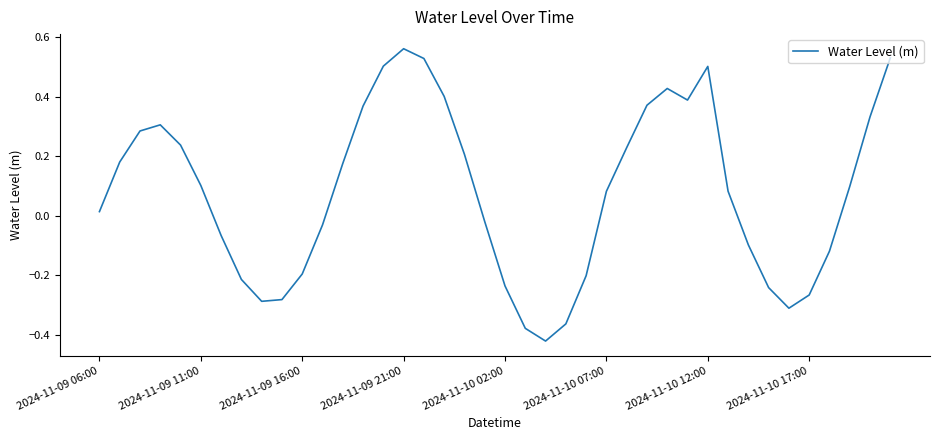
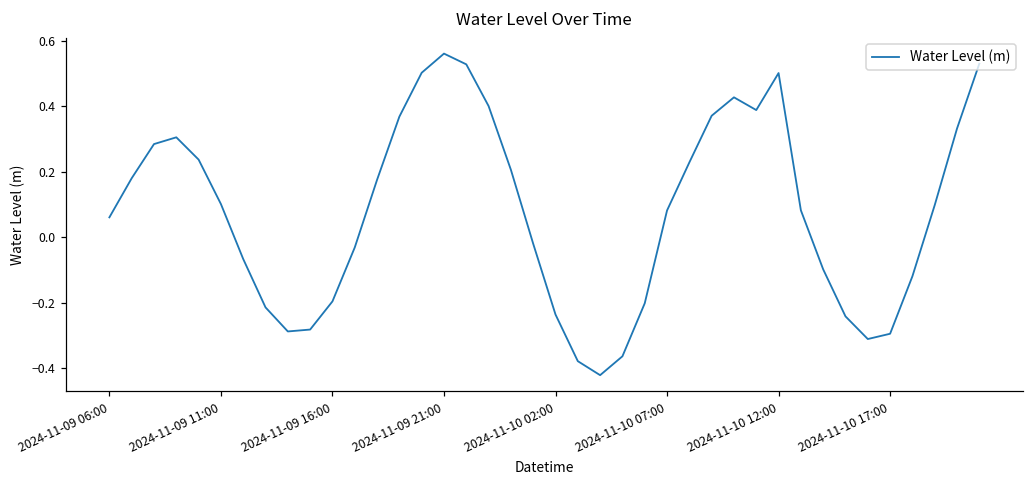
2024-11-09 06:00: 0.01 -> 0.06
2024-11-10 17:00: -0.27 -> -0.29
